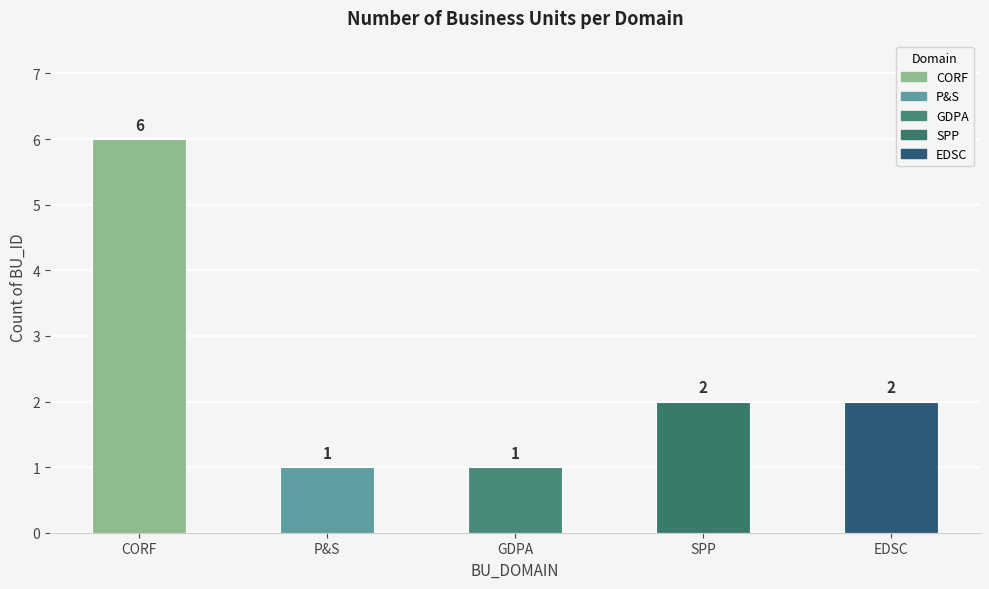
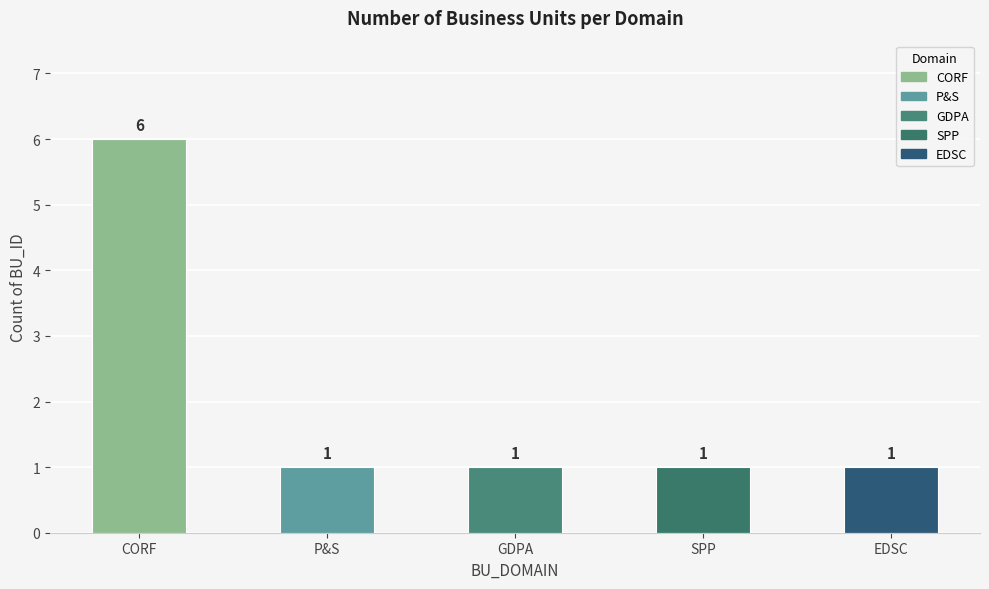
SPP: 2 -> 1
EDSC: 2 -> 1
